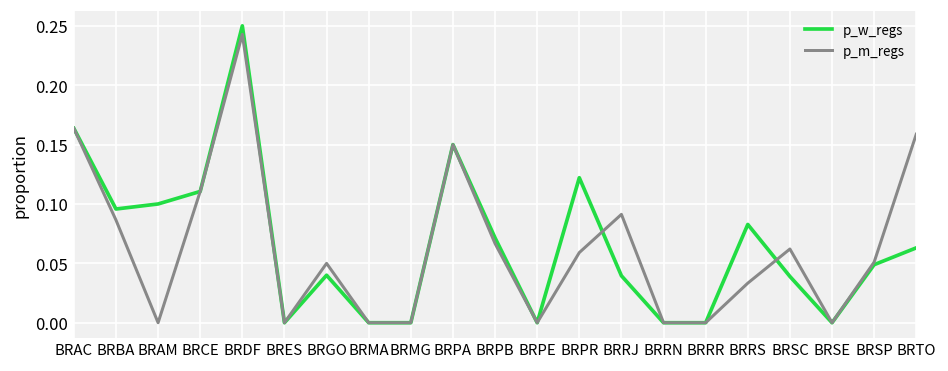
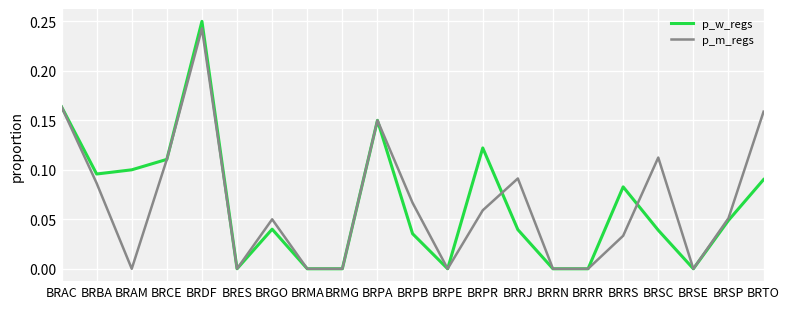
p_w_regs, BRPB: 0.07 -> 0.04
p_m_regs, BRSC: 0.06 -> 0.11
p_w_regs, BRTO: 0.06 -> 0.09
